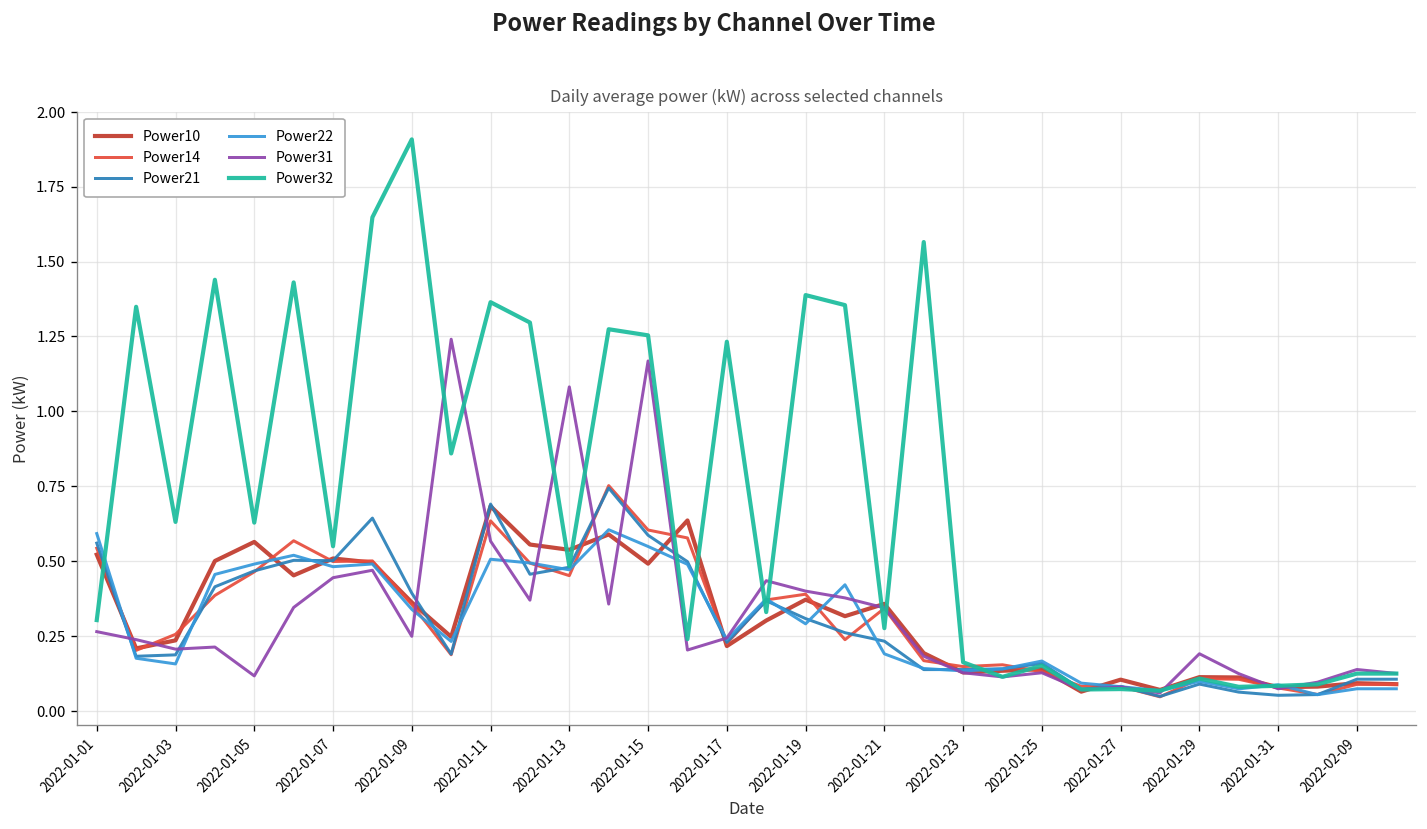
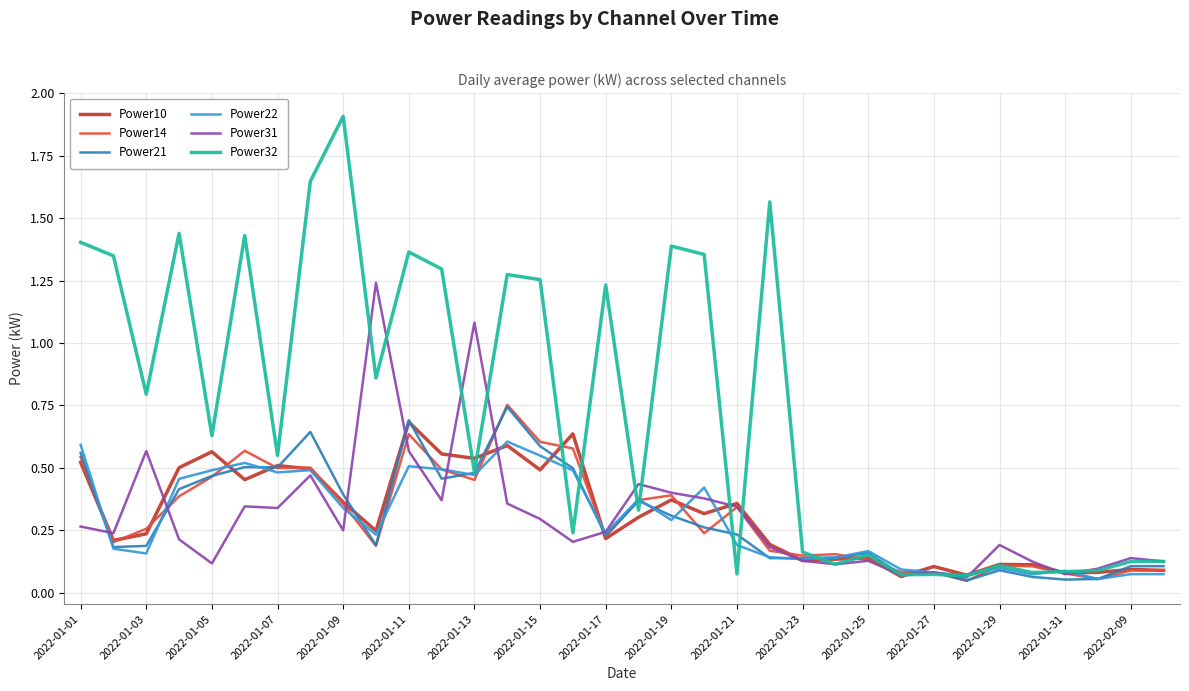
Power32, 2022-01-01: 0.30 -> 1.40
Power31, 2022-01-03: 0.21 -> 0.57
Power32, 2022-01-03: 0.63 -> 0.79
Power31, 2022-01-07: 0.44 -> 0.34
Power31, 2022-01-15: 1.17 -> 0.29
Power32, 2022-01-21: 0.28 -> 0.07
